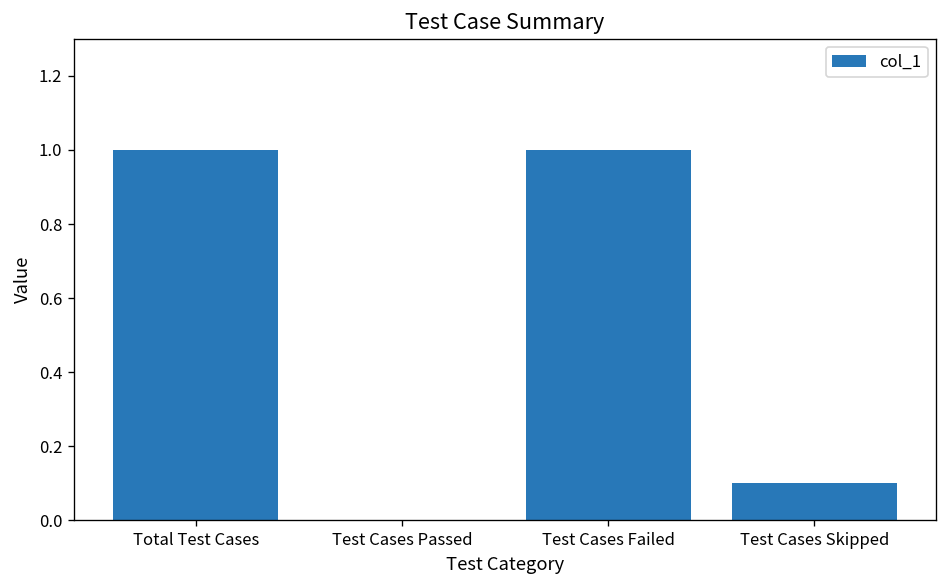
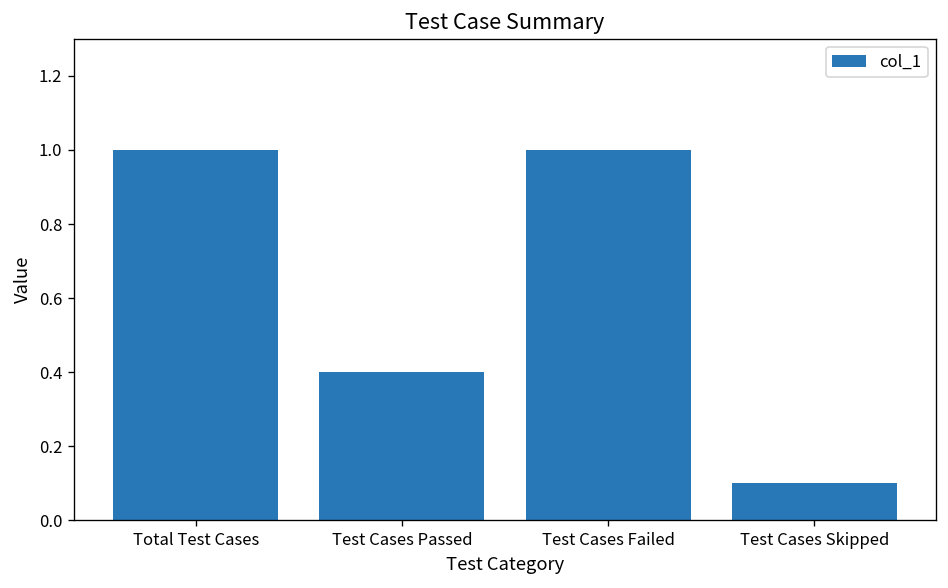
Test Cases Passed: 0.0 -> 0.4
